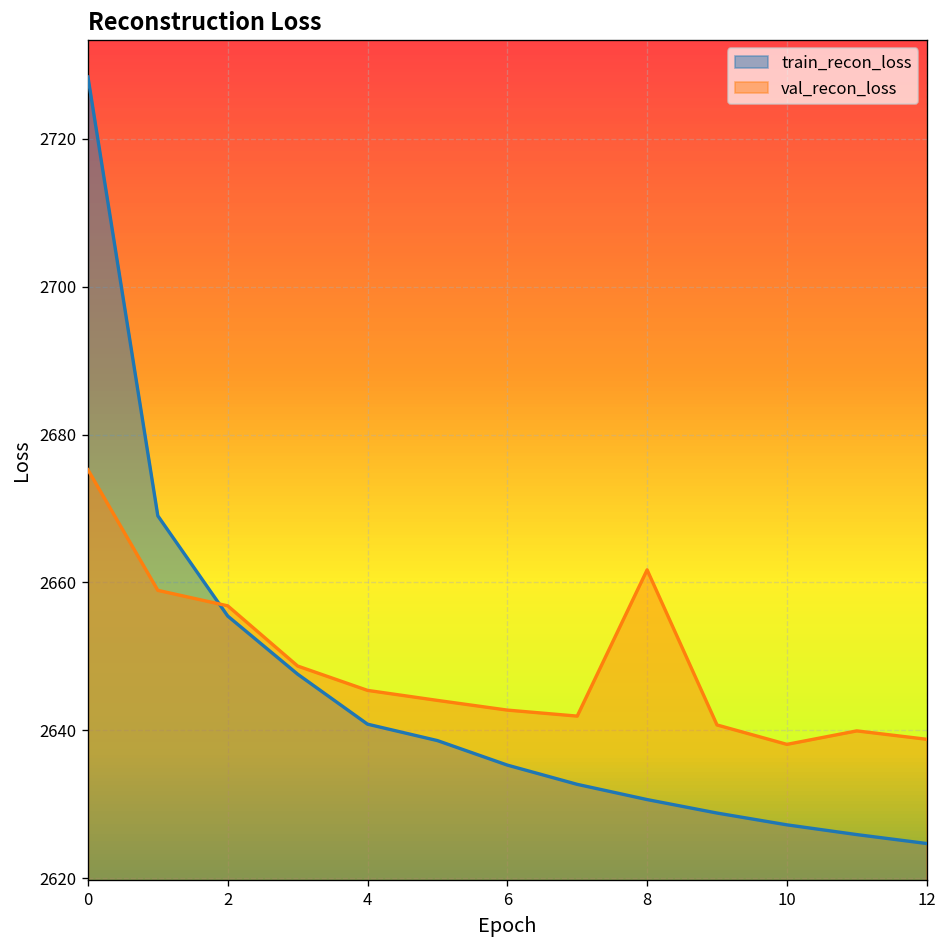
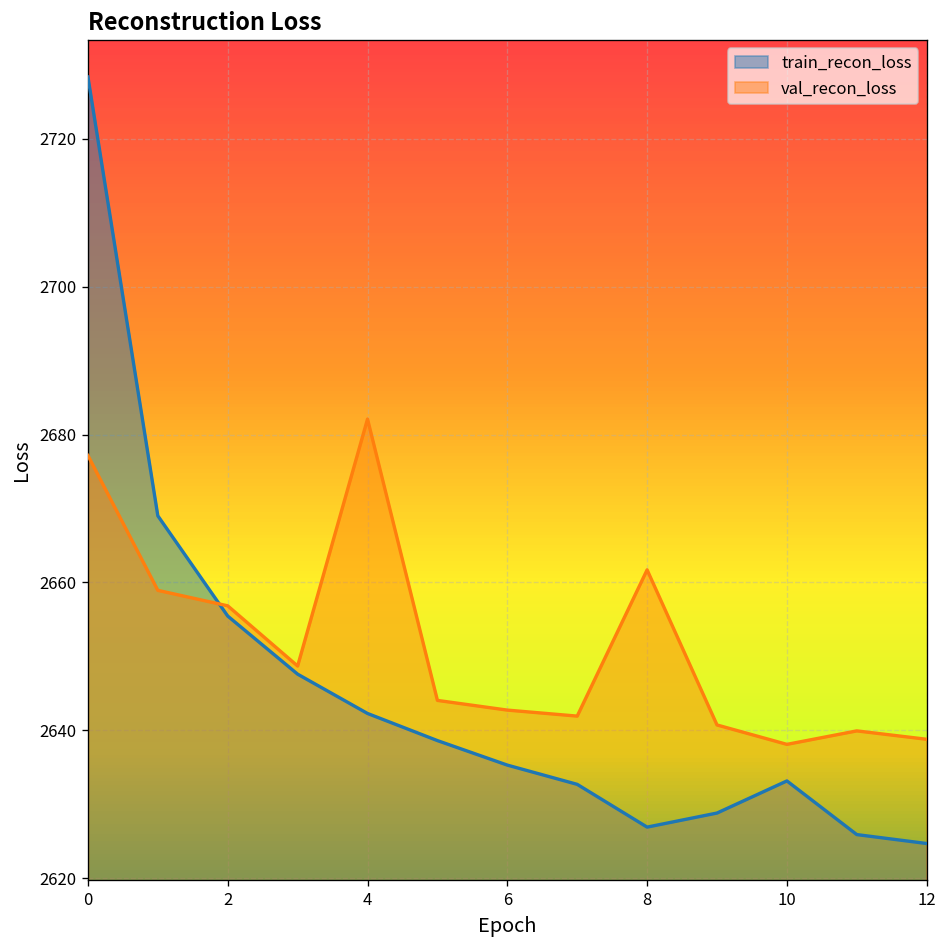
val_recon_loss, 0: 2675 -> 2677
train_recon_loss, 4: 2641 -> 2642
val_recon_loss, 4: 2645 -> 2682
train_recon_loss, 8: 2631 -> 2627
train_recon_loss, 10: 2627 -> 2633
